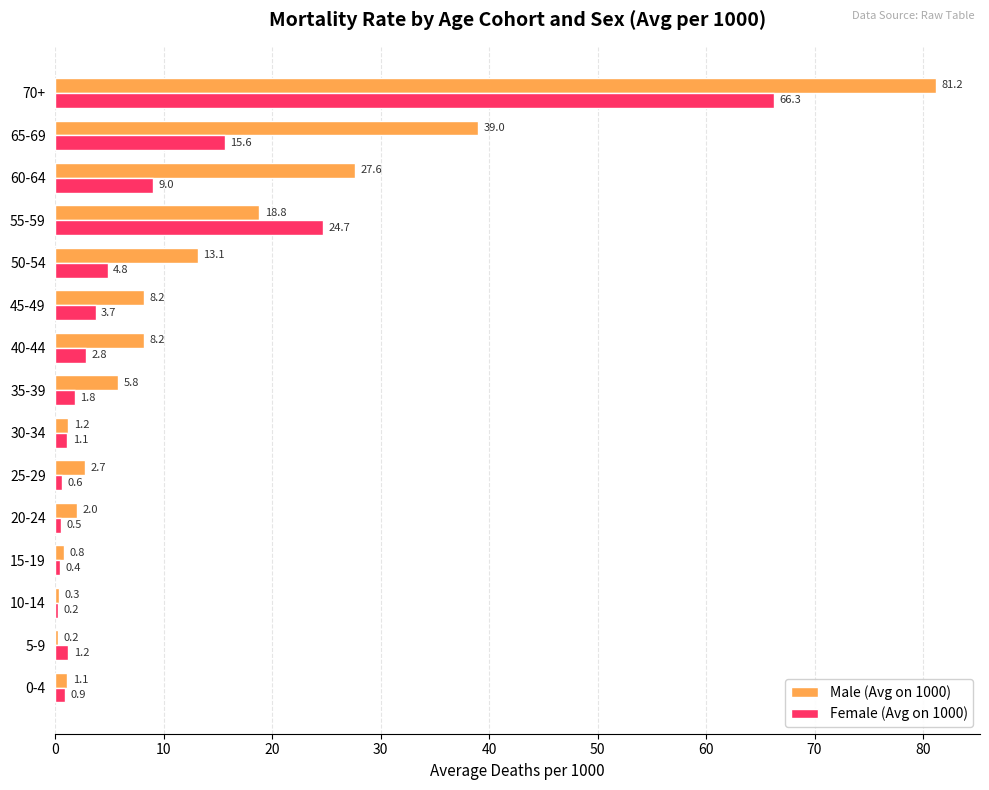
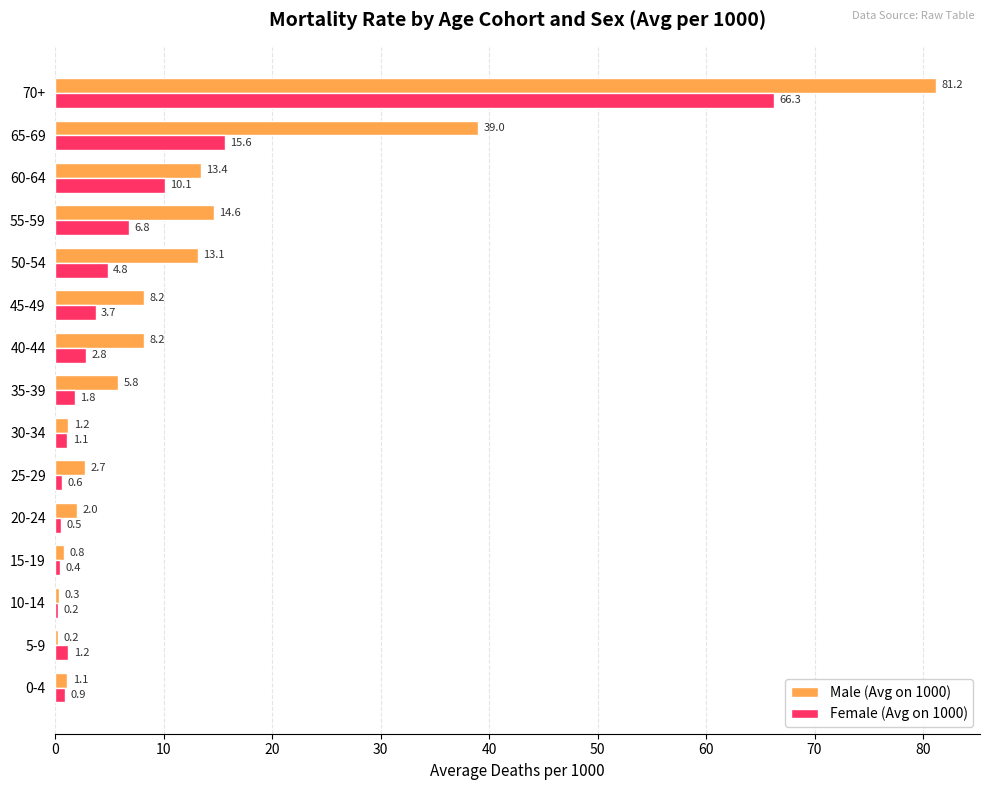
Male (Avg on 1000), 60-64: 27.6 -> 13.4
Female (Avg on 1000), 60-64: 9.0 -> 10.1
Male (Avg on 1000), 55-59: 18.8 -> 14.6
Female (Avg on 1000), 55-59: 24.7 -> 6.8
